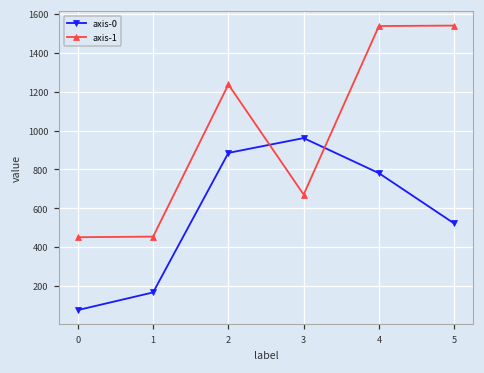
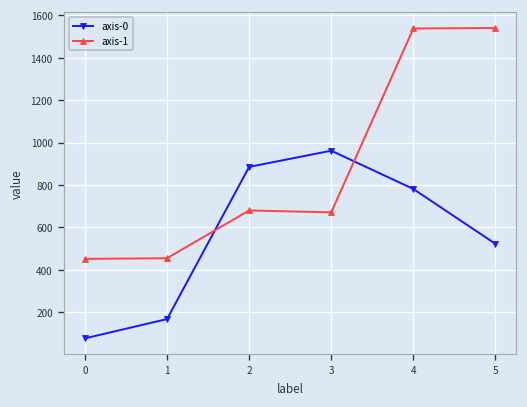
axis-1, 2: 1240 -> 680
